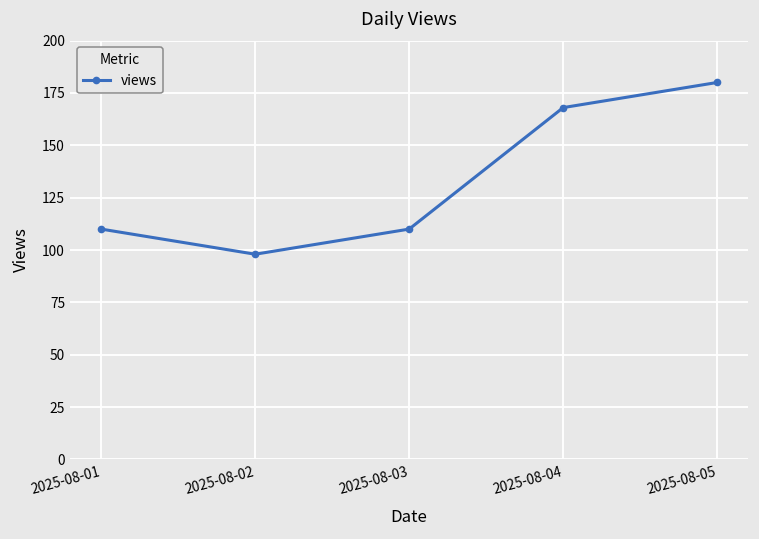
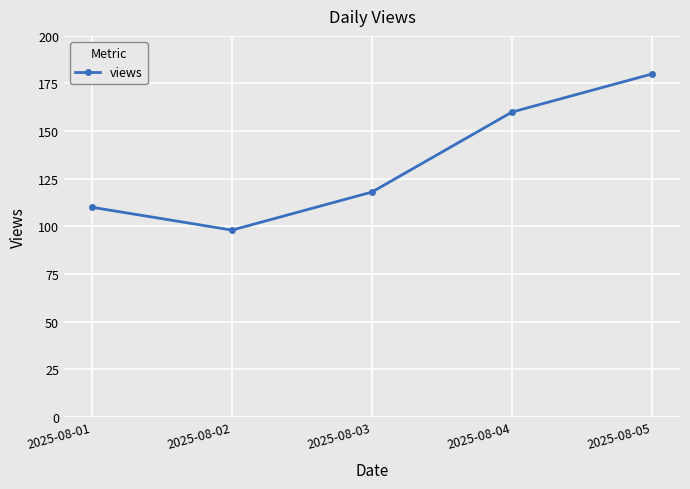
2025-08-03: 110 -> 118
2025-08-04: 168 -> 160
